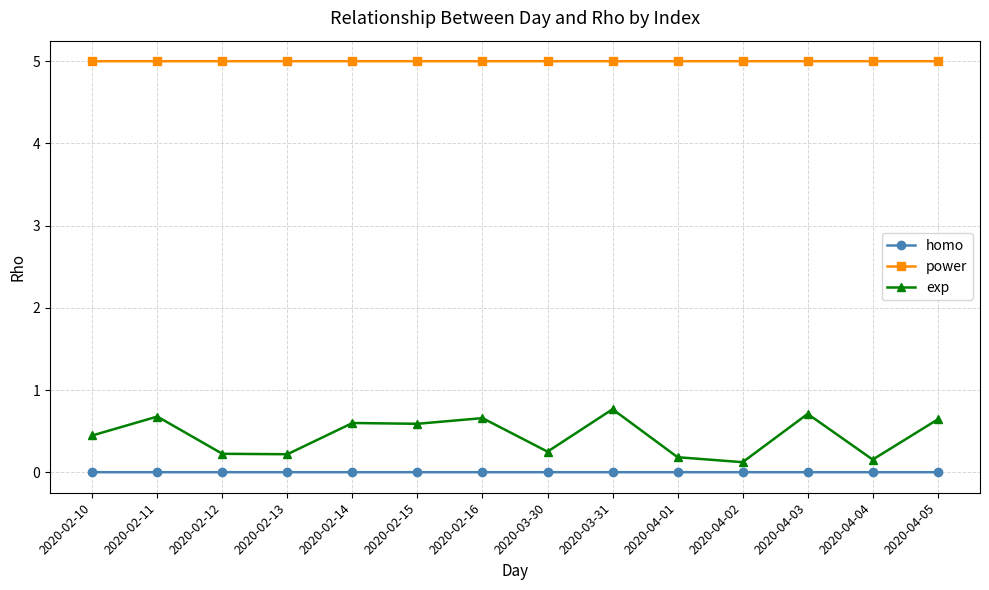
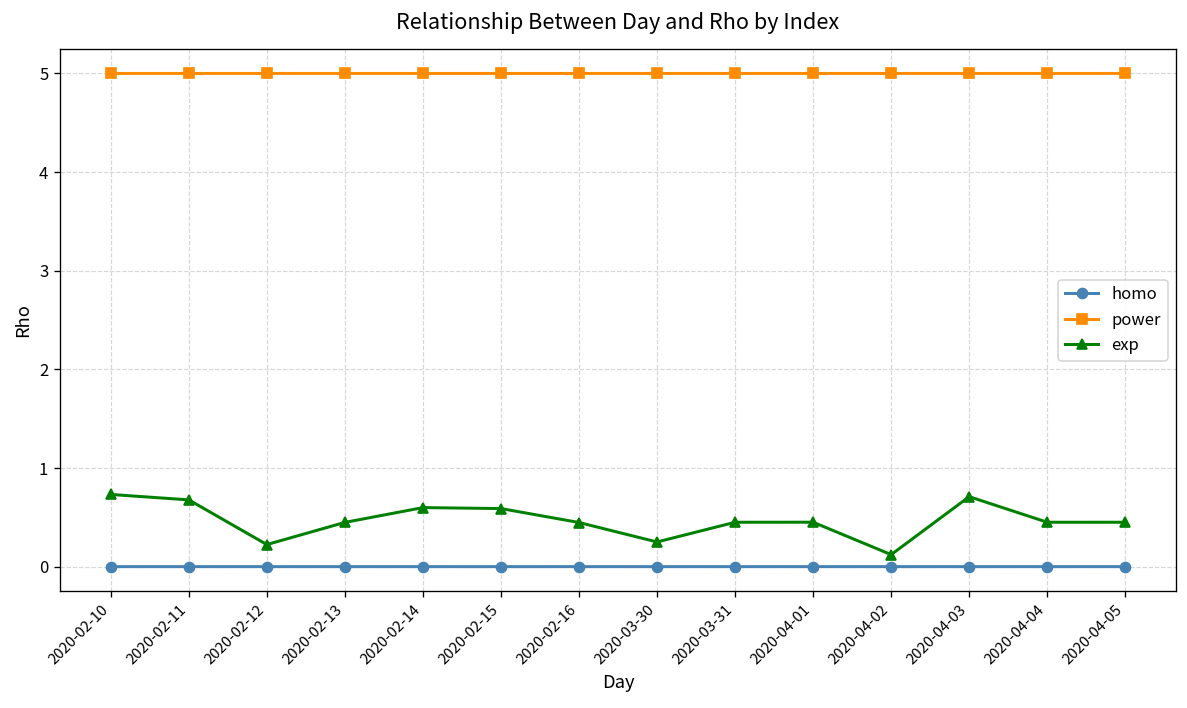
exp, 2020-02-10: 0.4 -> 0.7
exp, 2020-02-13: 0.2 -> 0.4
exp, 2020-02-16: 0.7 -> 0.4
exp, 2020-03-31: 0.8 -> 0.5
exp, 2020-04-01: 0.2 -> 0.5
exp, 2020-04-04: 0.2 -> 0.5
exp, 2020-04-05: 0.6 -> 0.5
